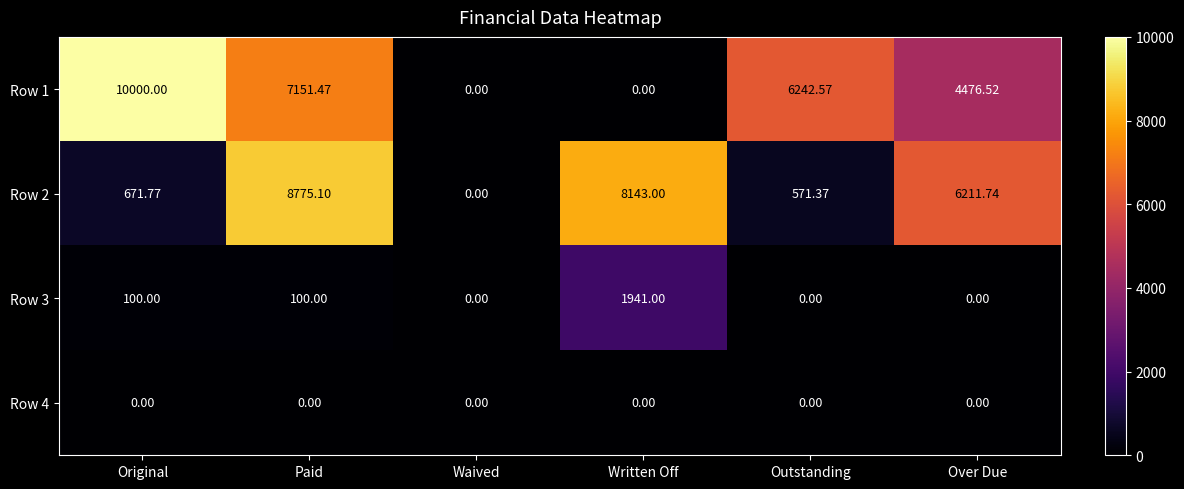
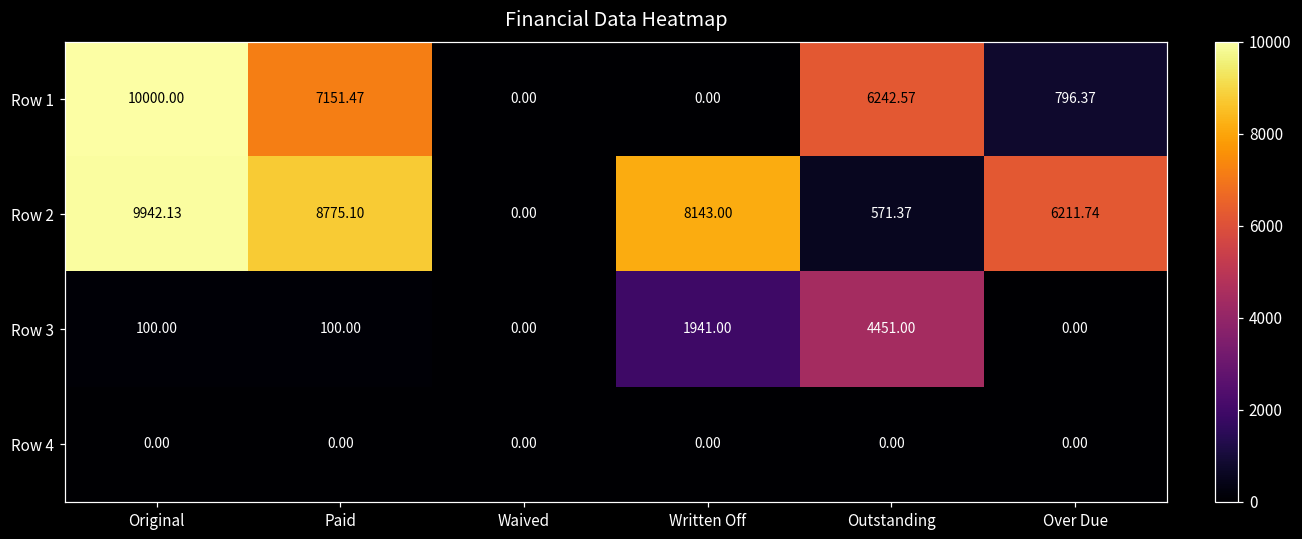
Row 1, Over Due: 4476.52 -> 796.37
Row 2, Original: 671.77 -> 9942.13
Row 3, Outstanding: 0.00 -> 4451.00
